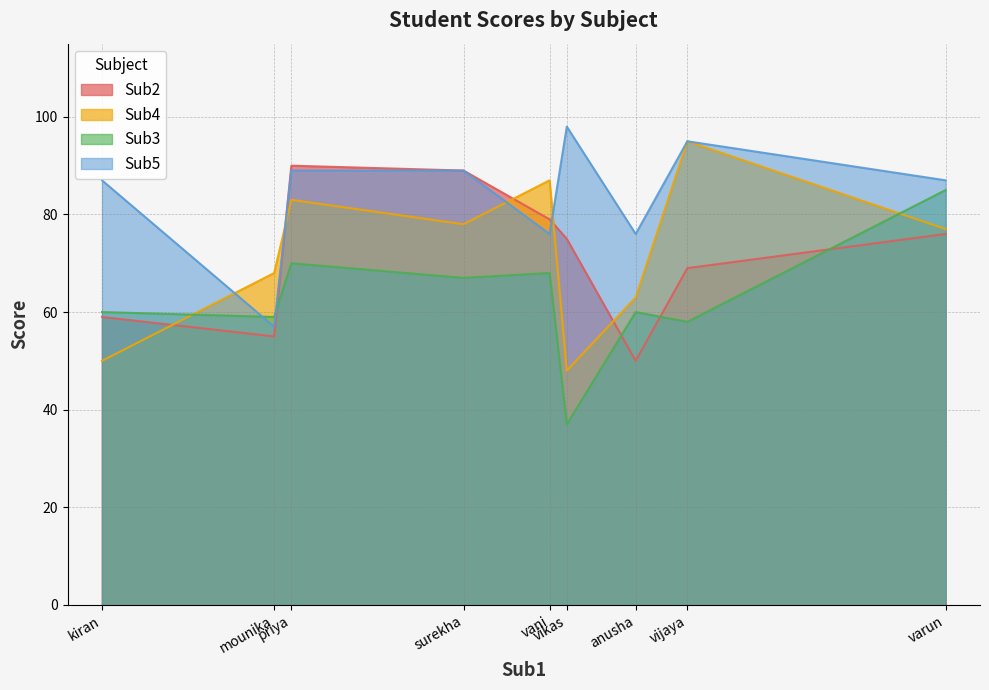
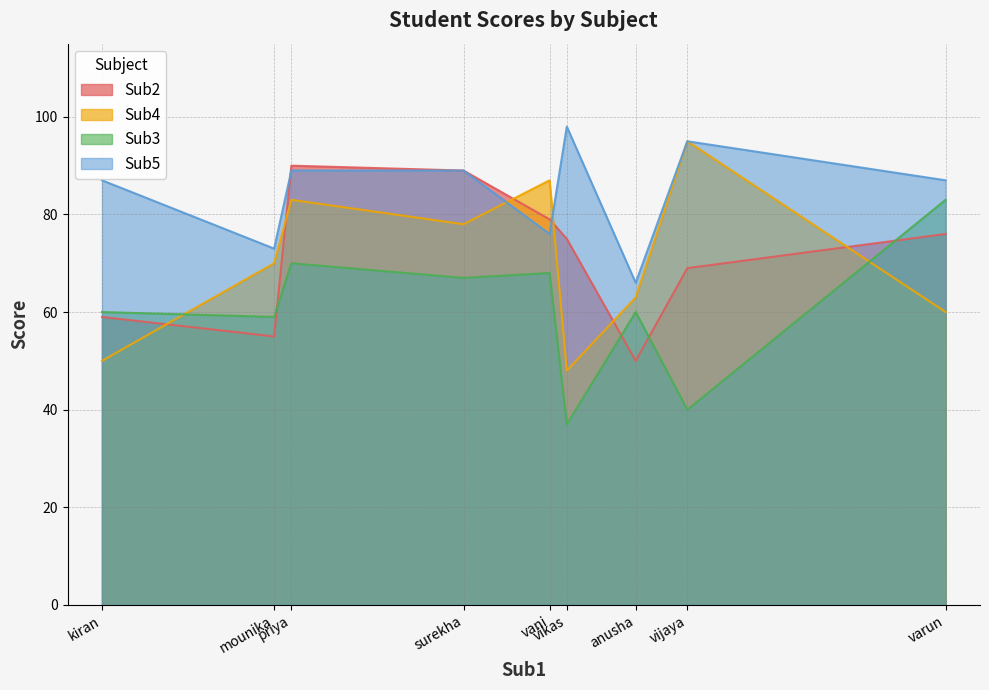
Sub4, mounika: 68 -> 70
Sub5, mounika: 57 -> 73
Sub5, anusha: 76 -> 66
Sub3, vijaya: 58 -> 40
Sub4, varun: 77 -> 60
Sub3, varun: 85 -> 83
